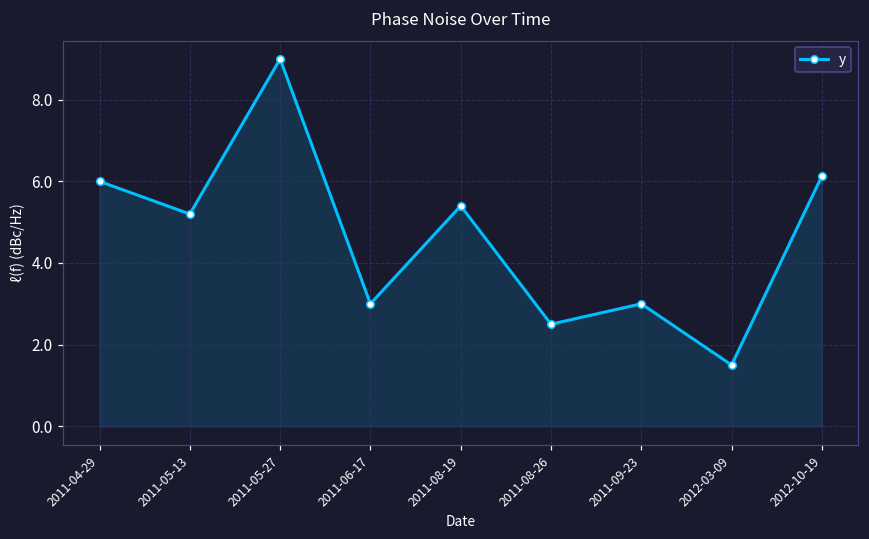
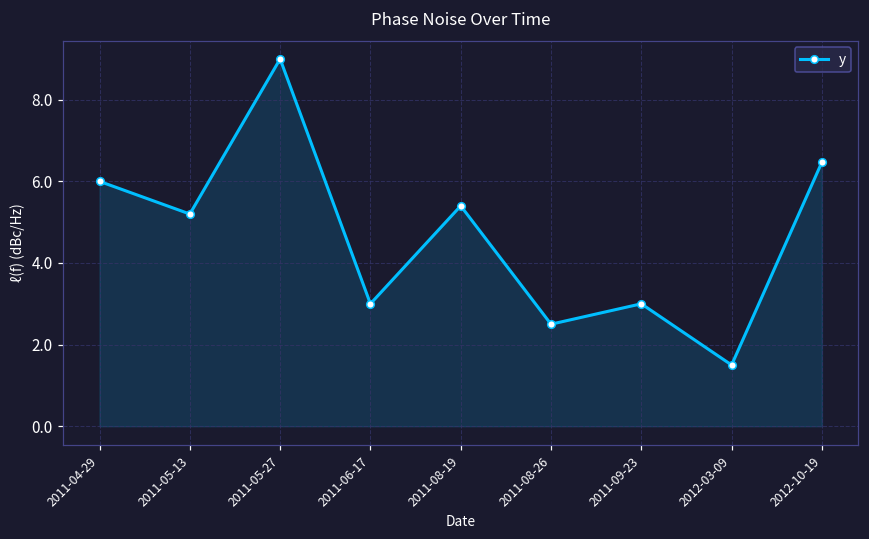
2012-10-19: 6.1 -> 6.5
